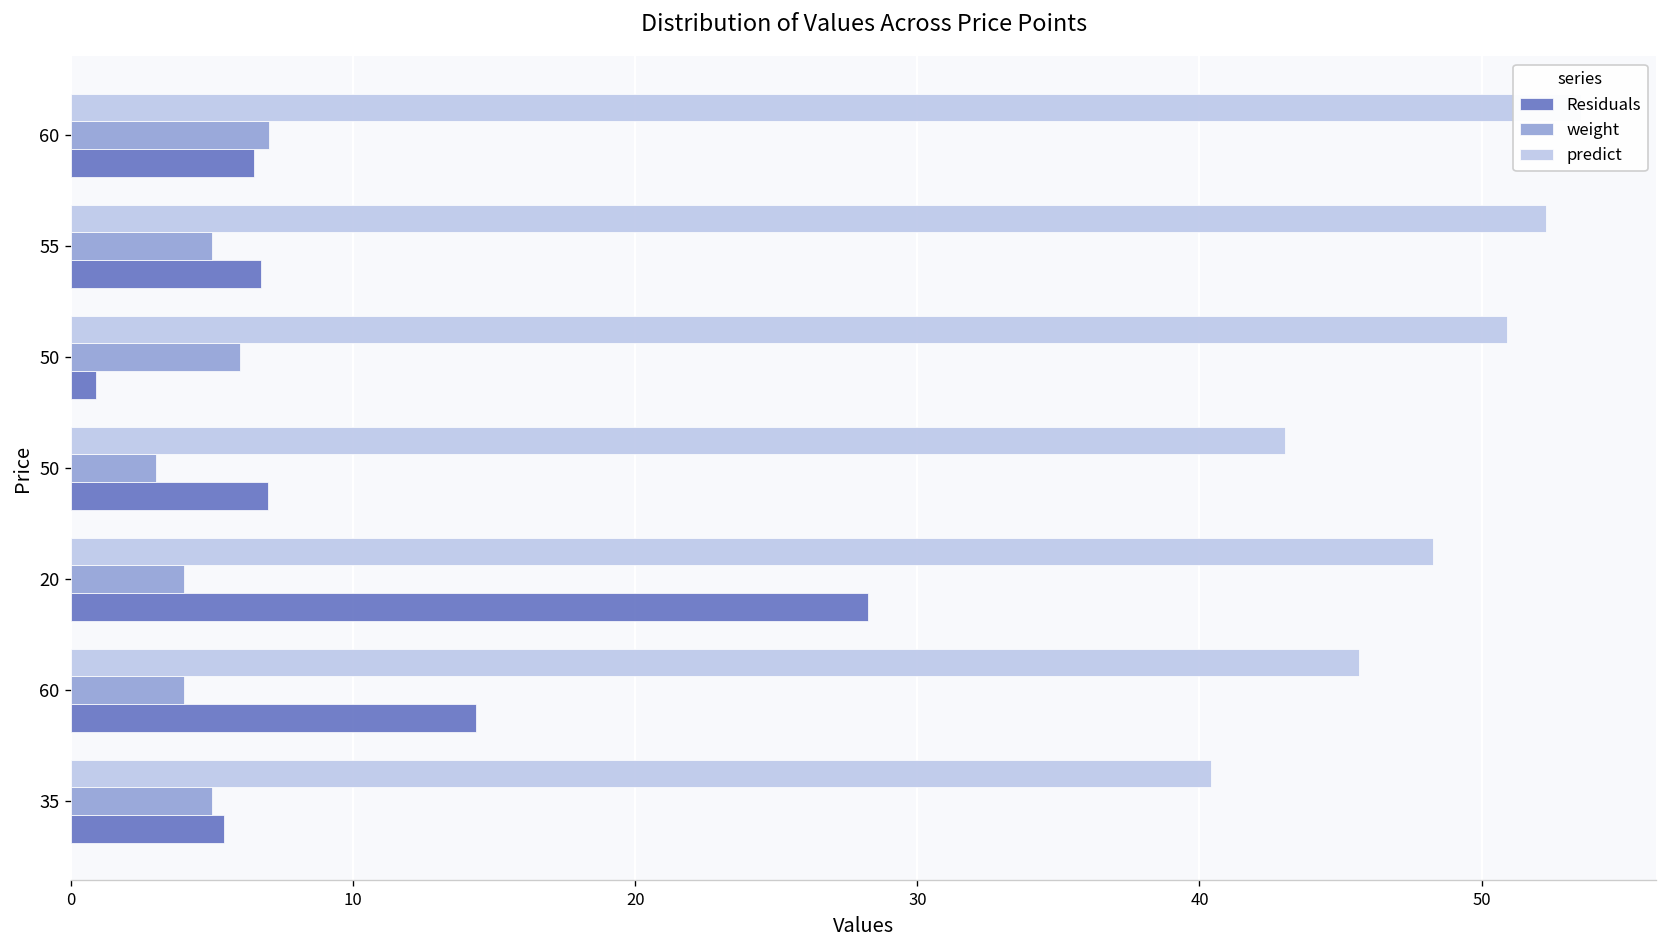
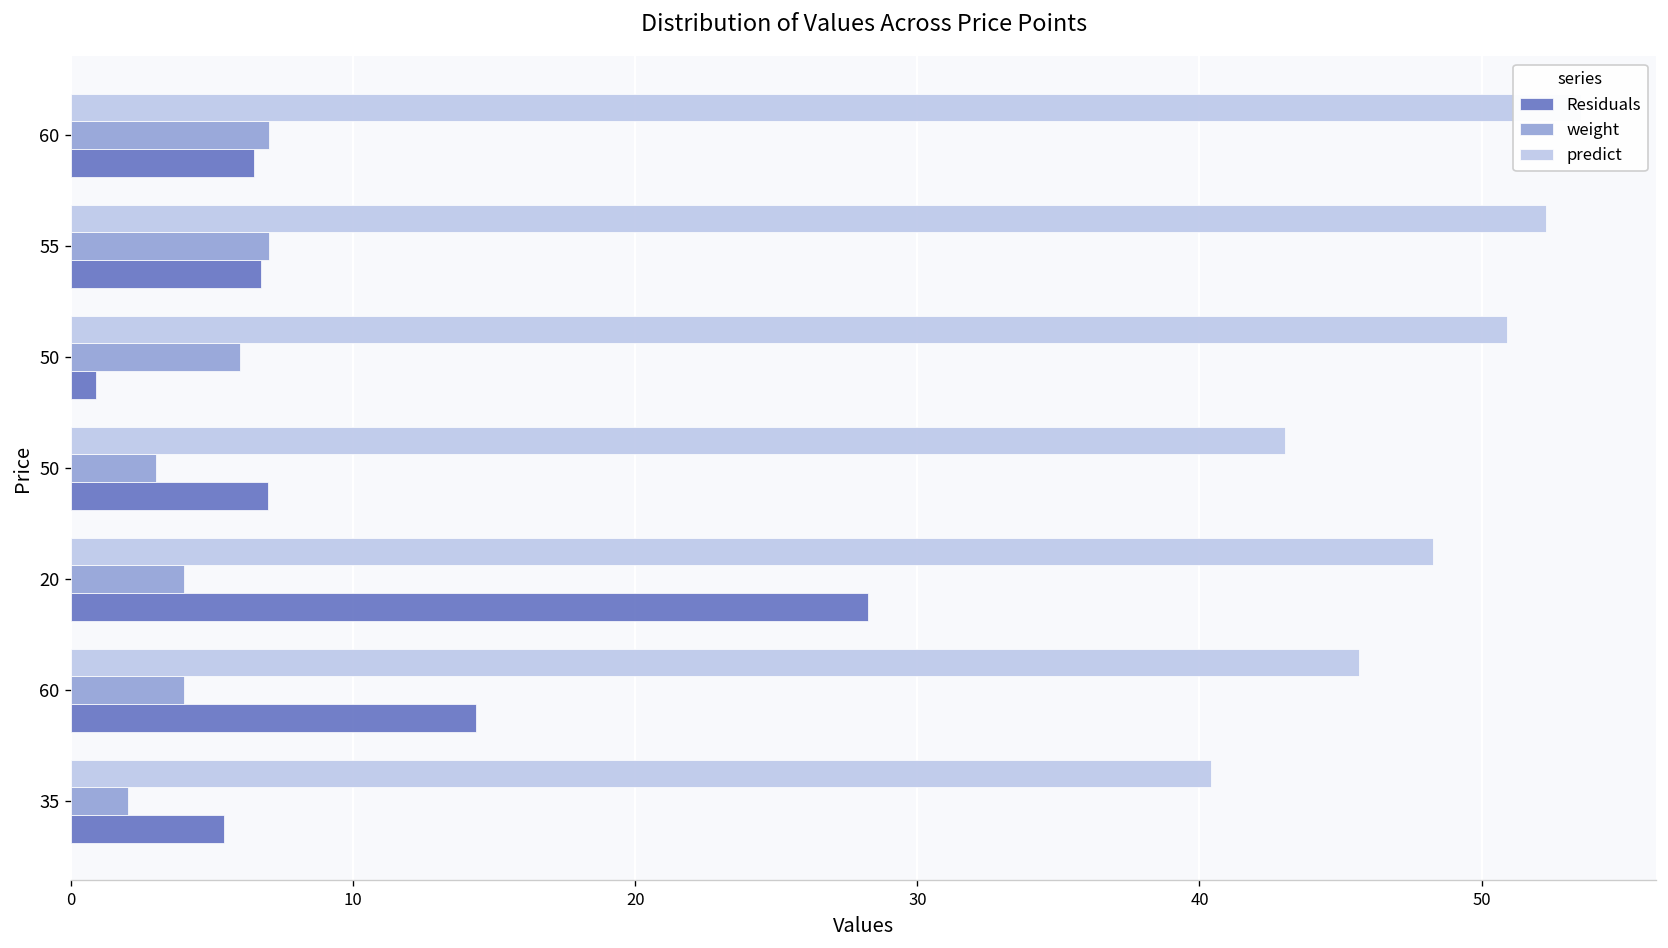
weight, 55: 5 -> 7
weight, 35: 5 -> 2
